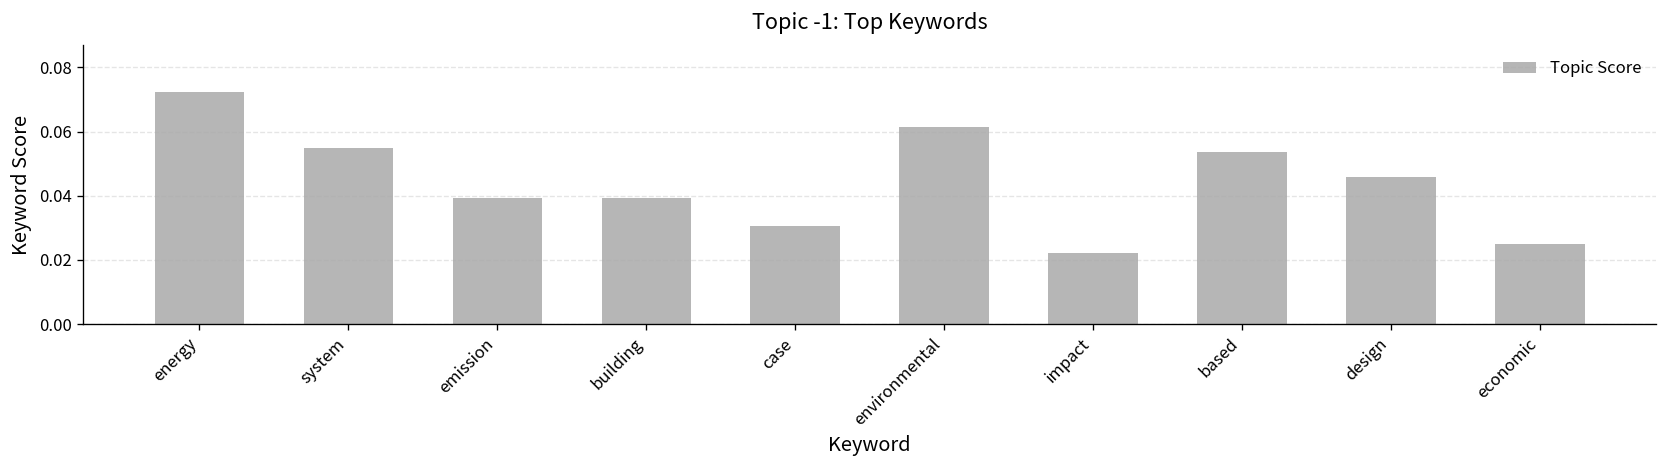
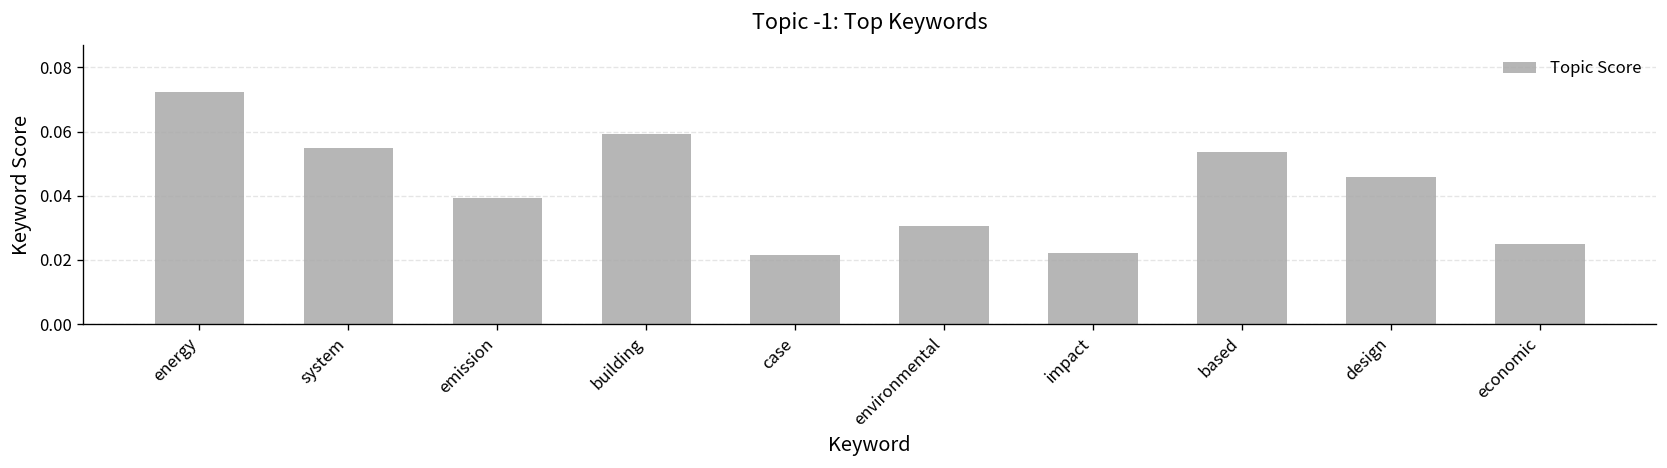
building: 0.039 -> 0.059
case: 0.031 -> 0.022
environmental: 0.061 -> 0.031
